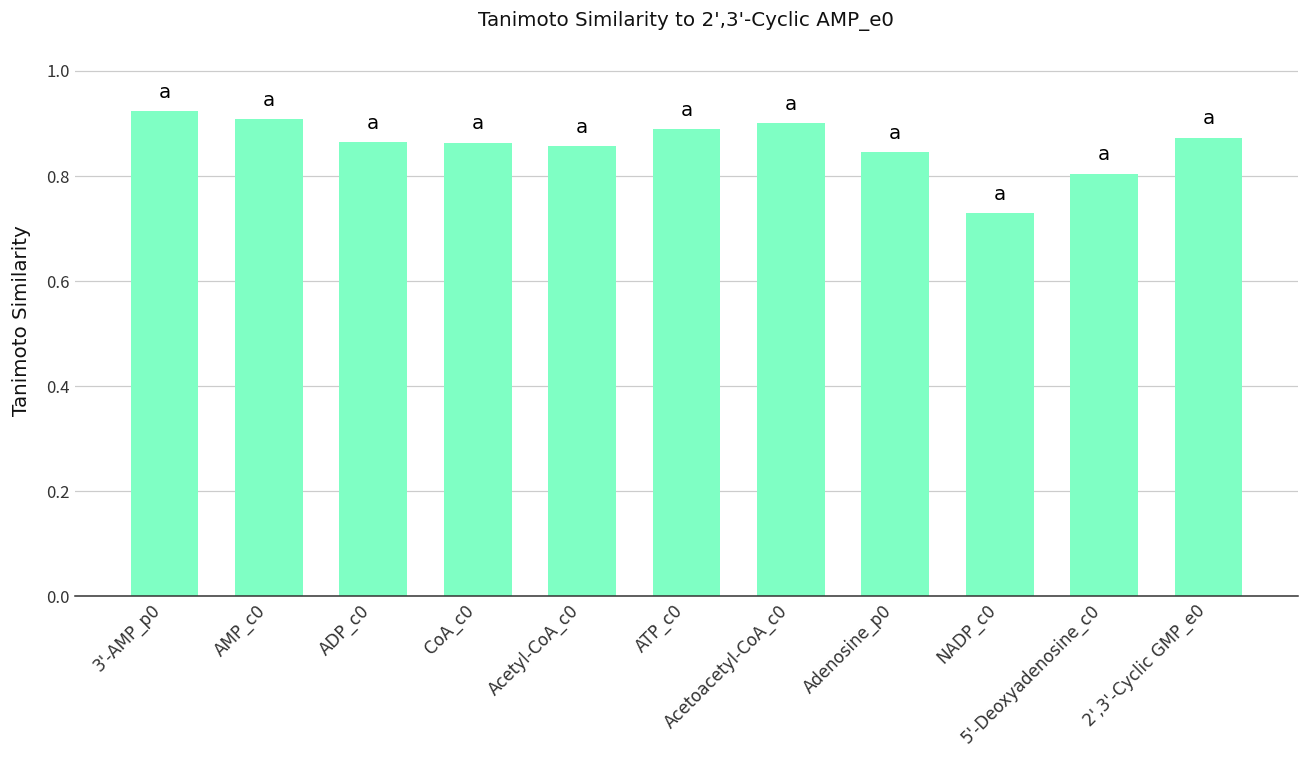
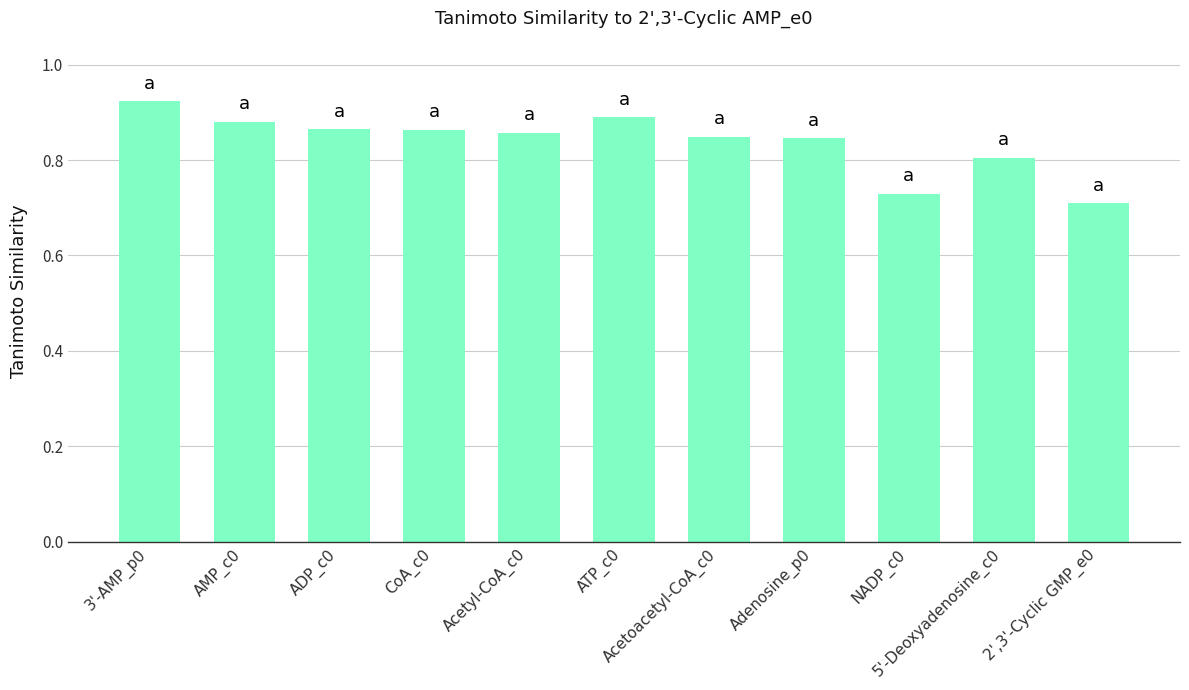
AMP_c0: 0.91 -> 0.88
Acetoacetyl-CoA_c0: 0.90 -> 0.85
2',3'-Cyclic GMP_e0: 0.87 -> 0.71
